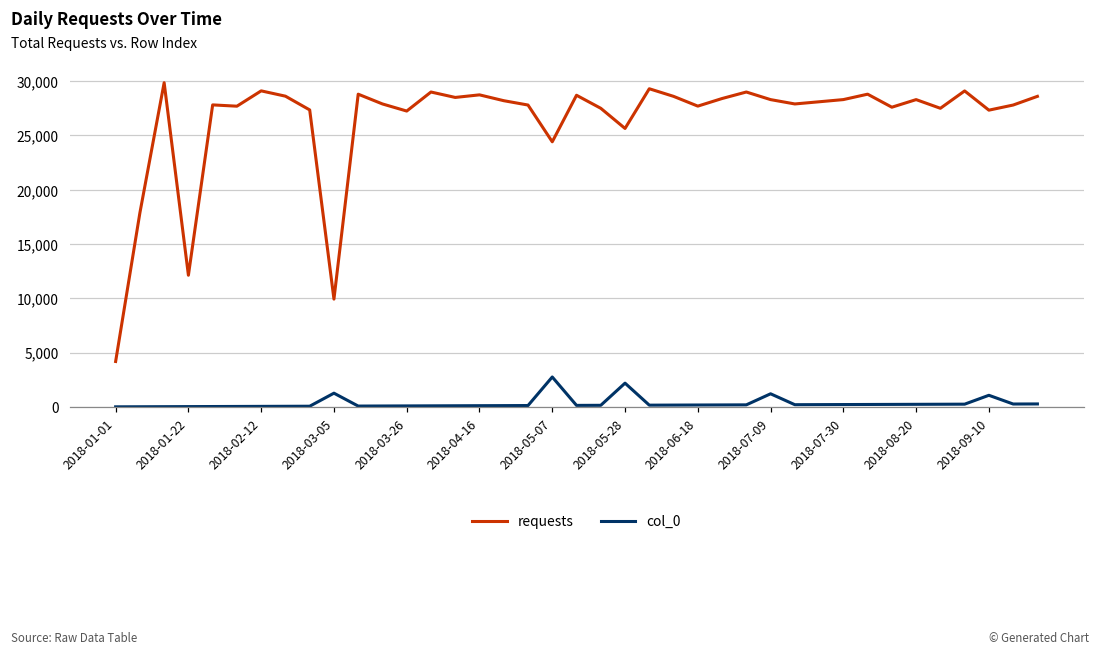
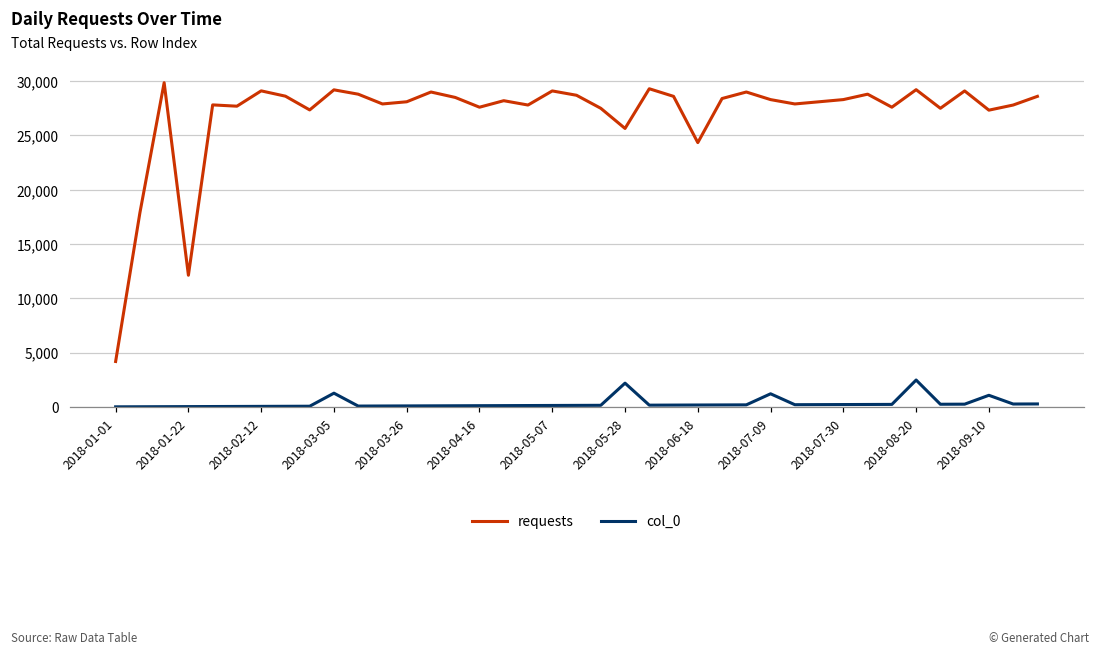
requests, 2018-03-05: 10,000 -> 29,000
requests, 2018-03-26: 27,000 -> 28,000
requests, 2018-04-16: 29,000 -> 28,000
requests, 2018-05-07: 24,000 -> 29,000
col_0, 2018-05-07: 3,000 -> 0
requests, 2018-06-18: 28,000 -> 24,000
requests, 2018-08-20: 28,000 -> 29,000
col_0, 2018-08-20: 0 -> 2,000
